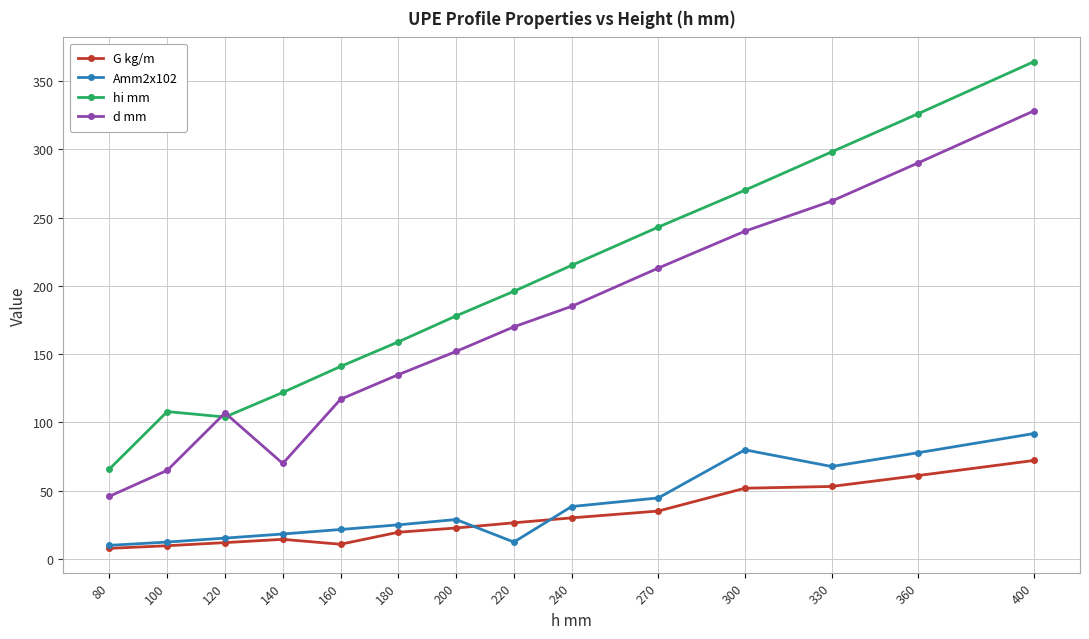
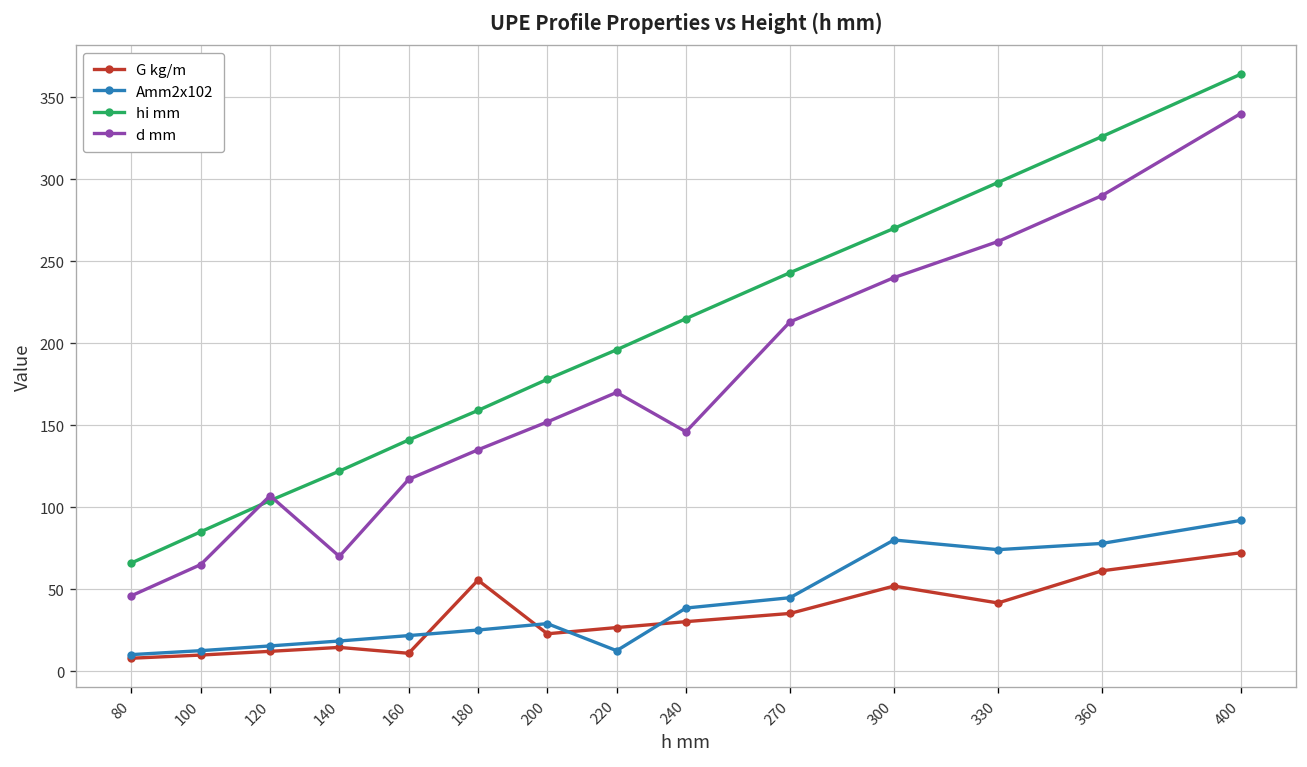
hi mm, 100: 108 -> 85
G kg/m, 180: 20 -> 56
d mm, 240: 185 -> 146
G kg/m, 330: 53 -> 42
Amm2x102, 330: 68 -> 74
d mm, 400: 328 -> 340
